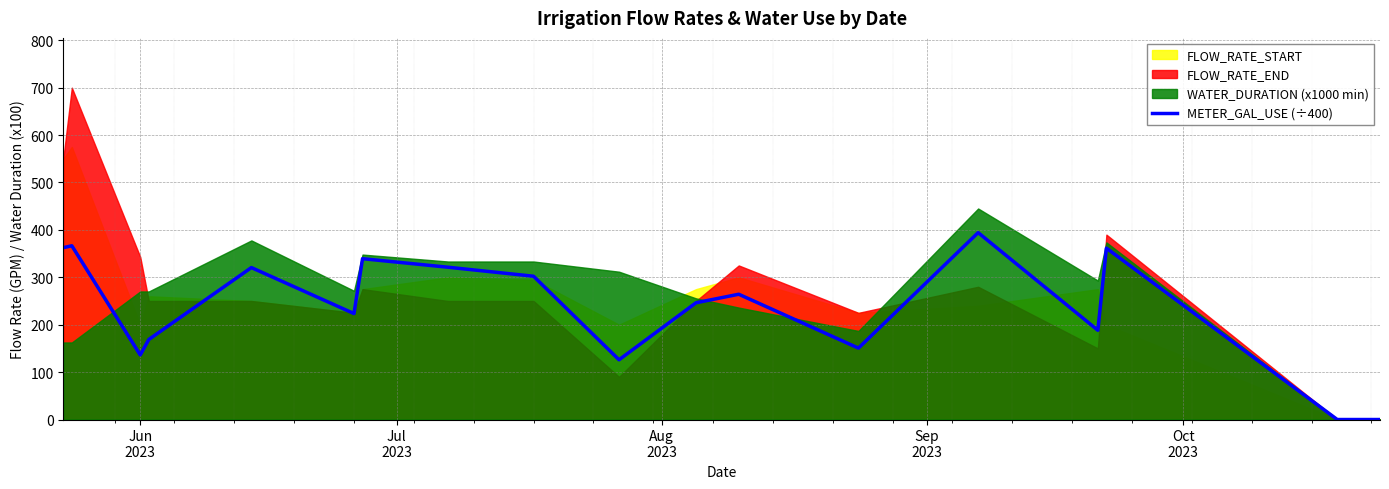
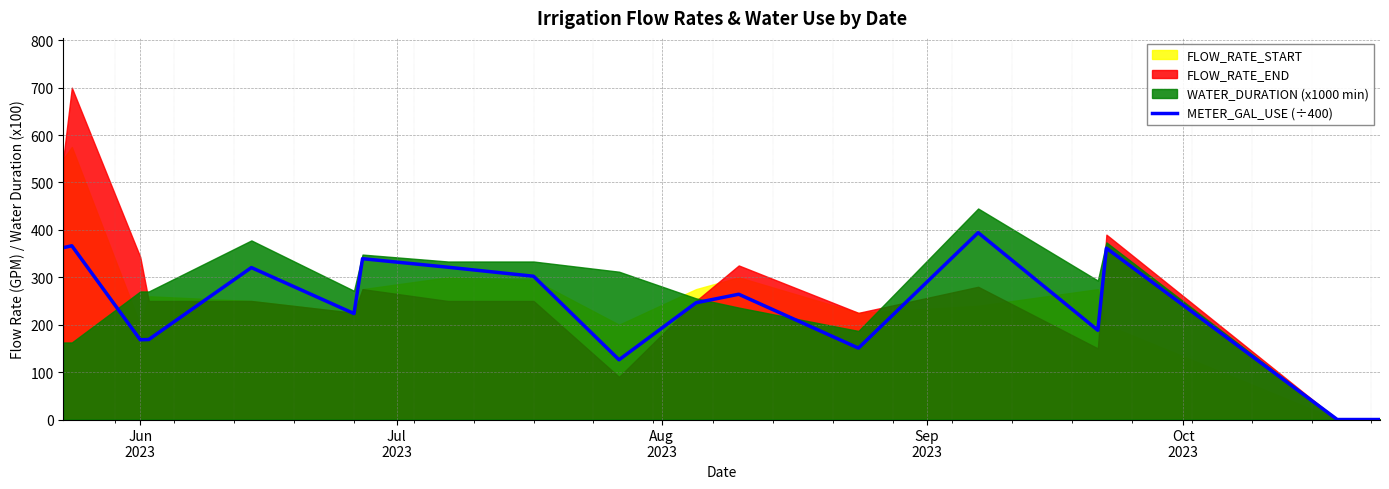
METER_GAL_USE (÷400), Jun 2023: 140 -> 170
